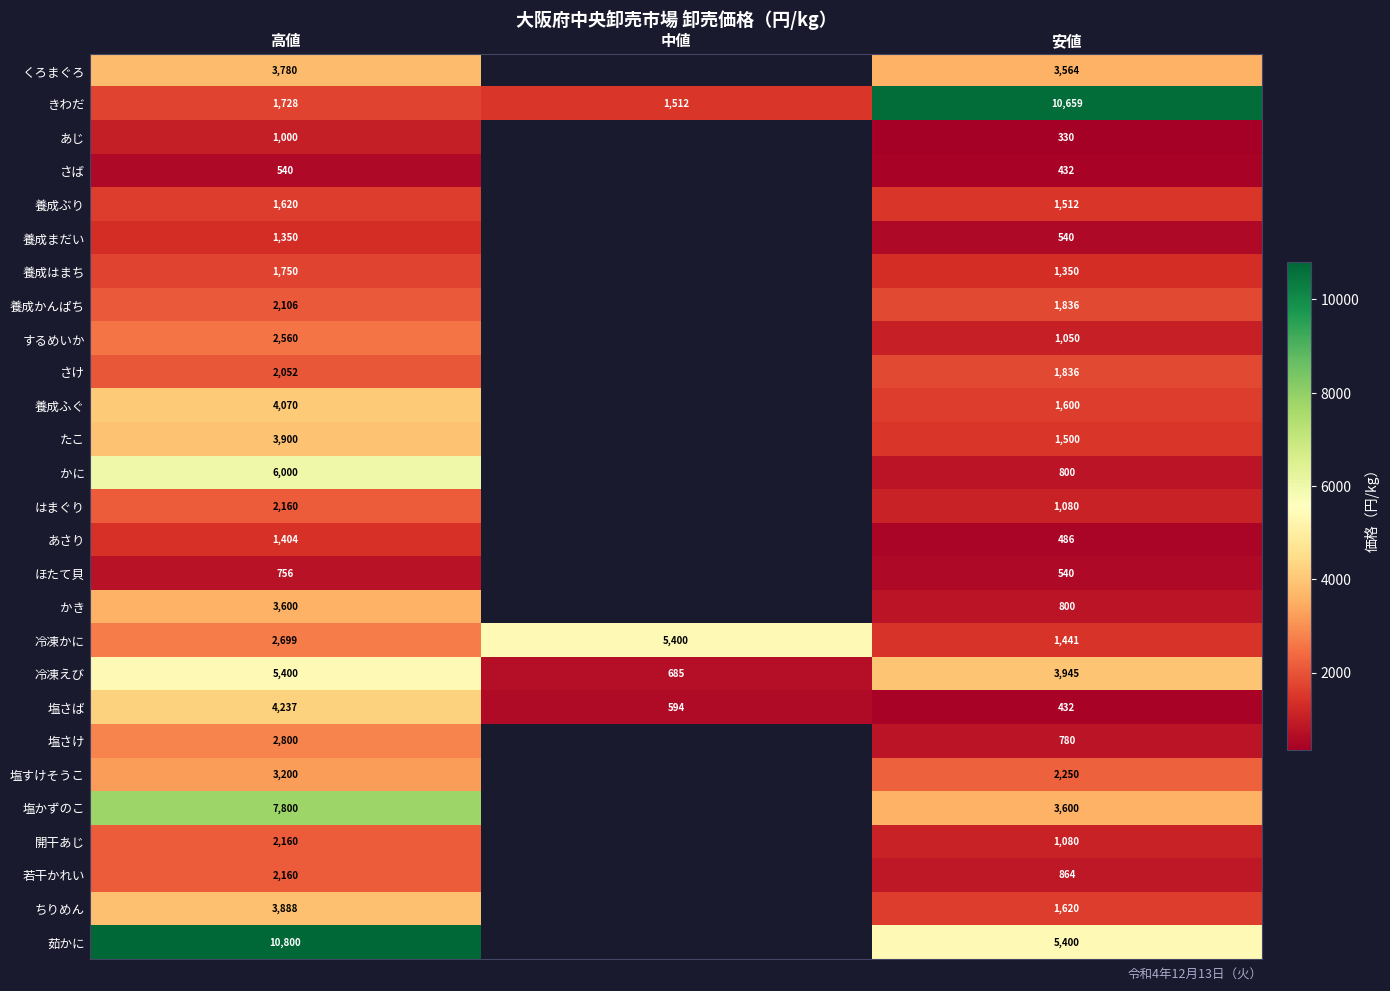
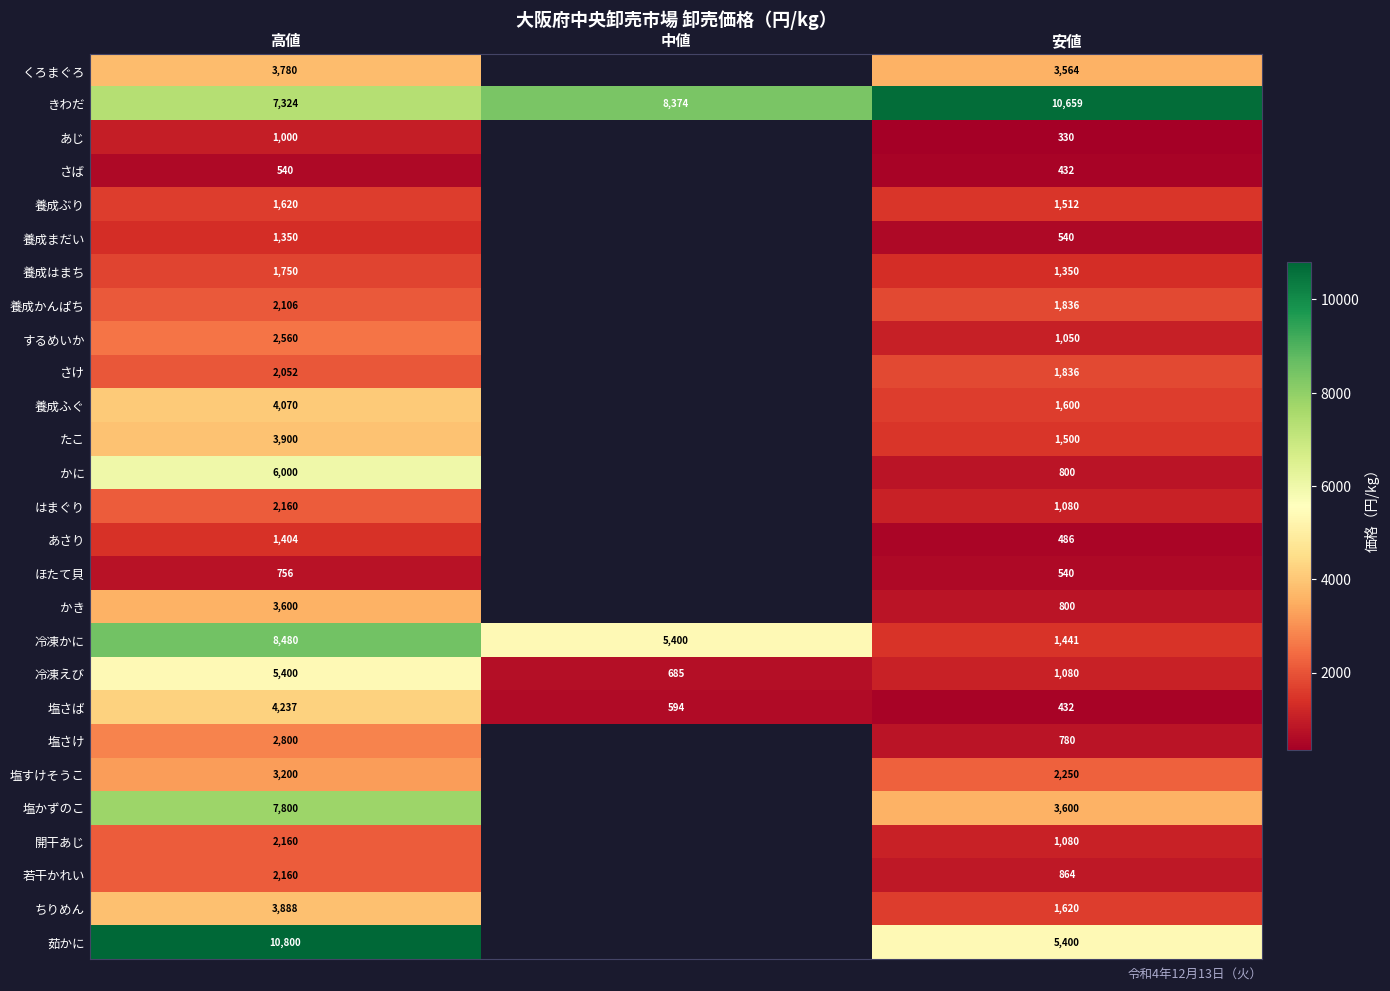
きわだ, 高値: 1,728 -> 7,324
きわだ, 中値: 1,512 -> 8,374
冷凍かに, 高値: 2,699 -> 8,480
冷凍えび, 安値: 3,945 -> 1,080
